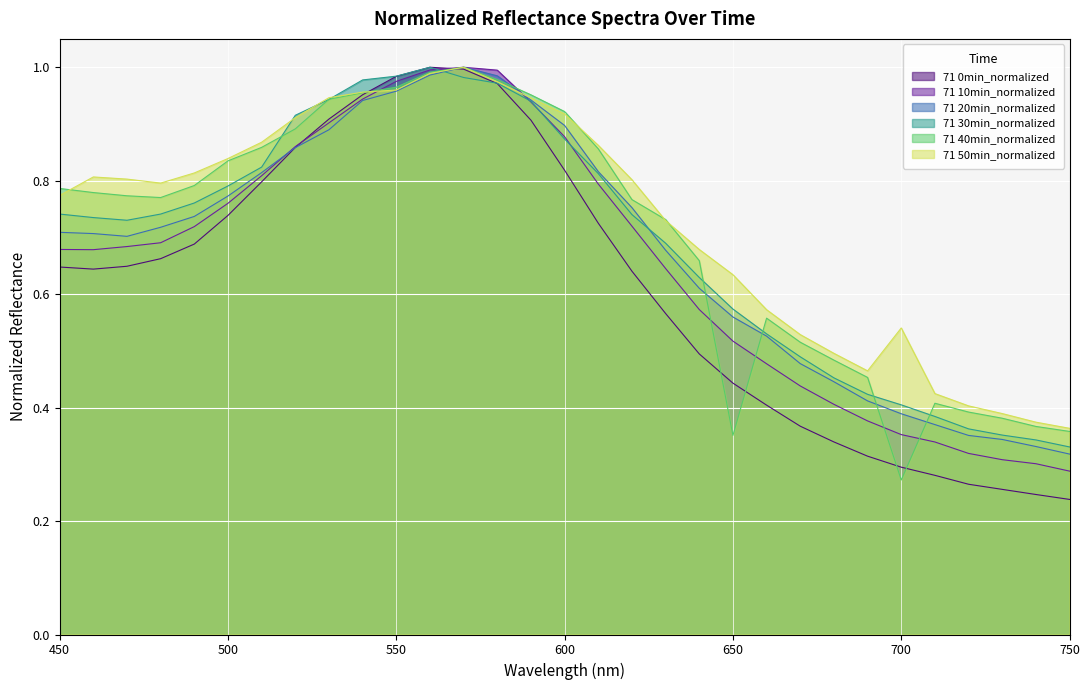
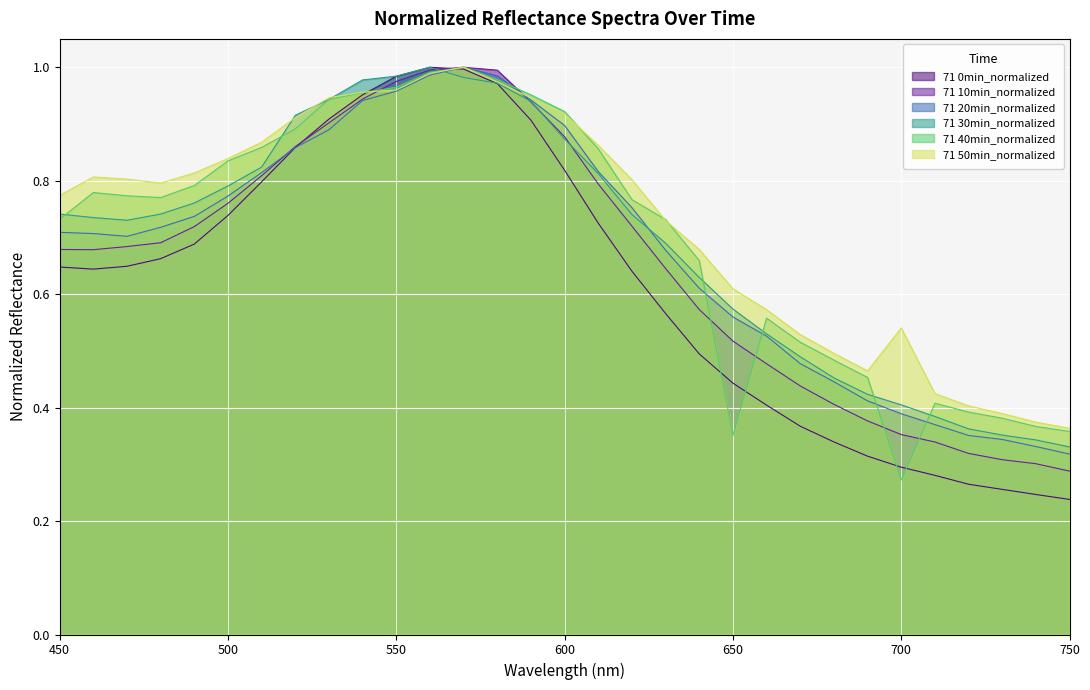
71 40min_normalized, 450: 0.79 -> 0.73
71 50min_normalized, 650: 0.63 -> 0.61
